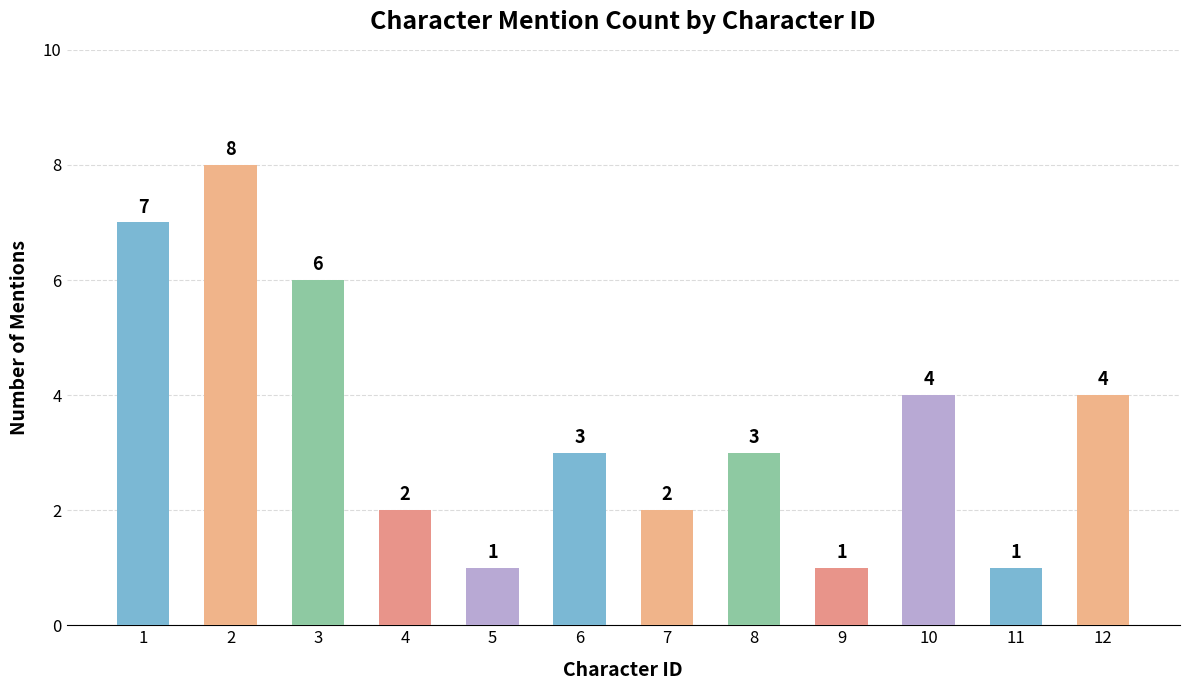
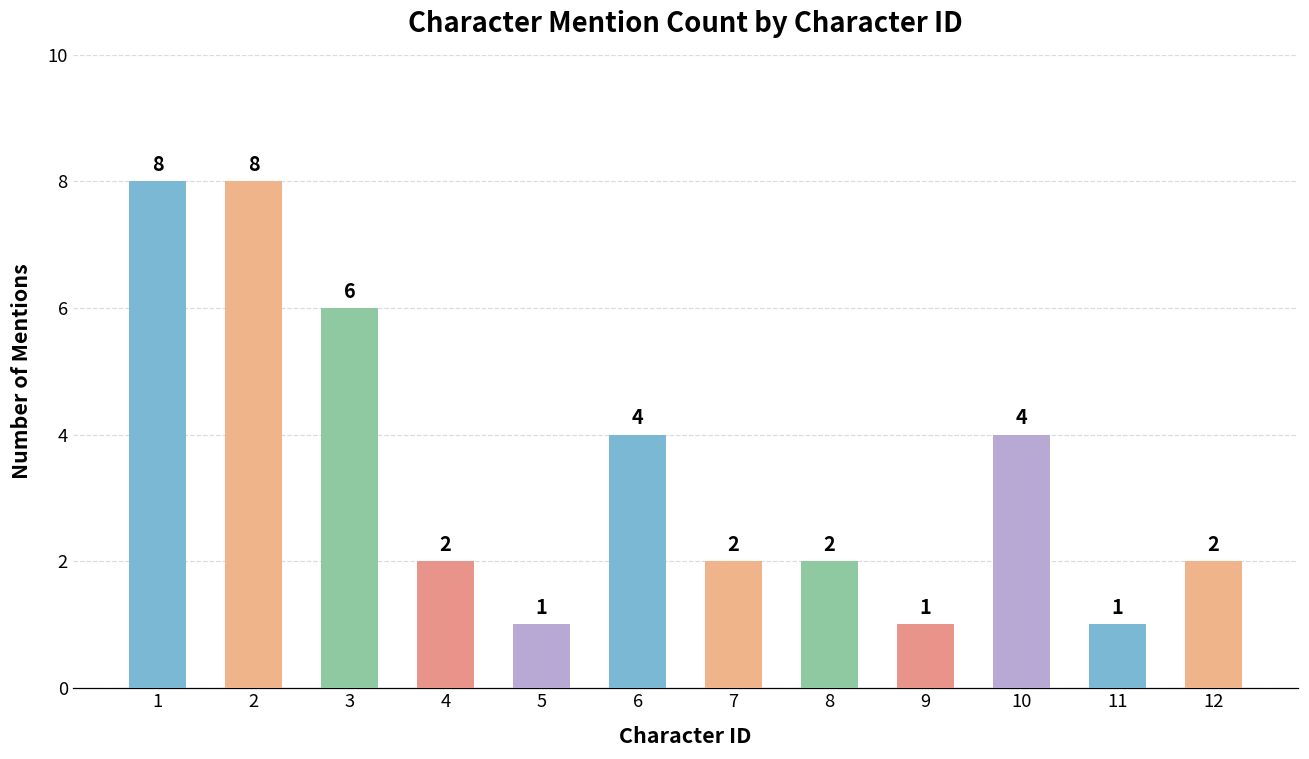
1: 7 -> 8
6: 3 -> 4
8: 3 -> 2
12: 4 -> 2
